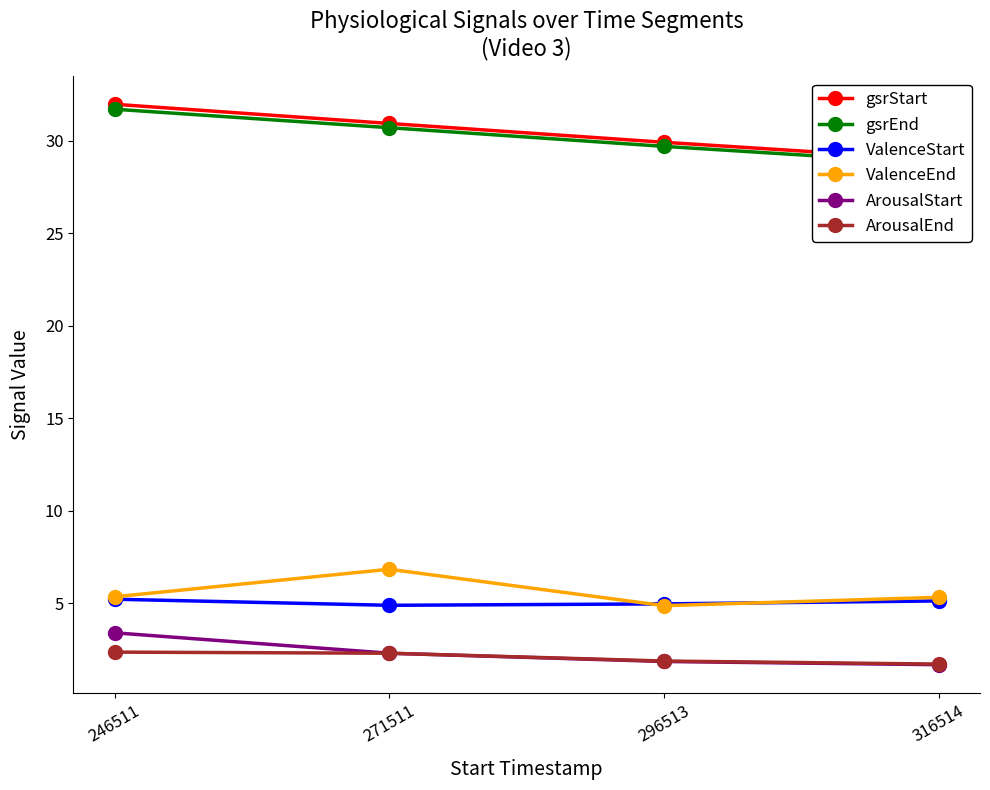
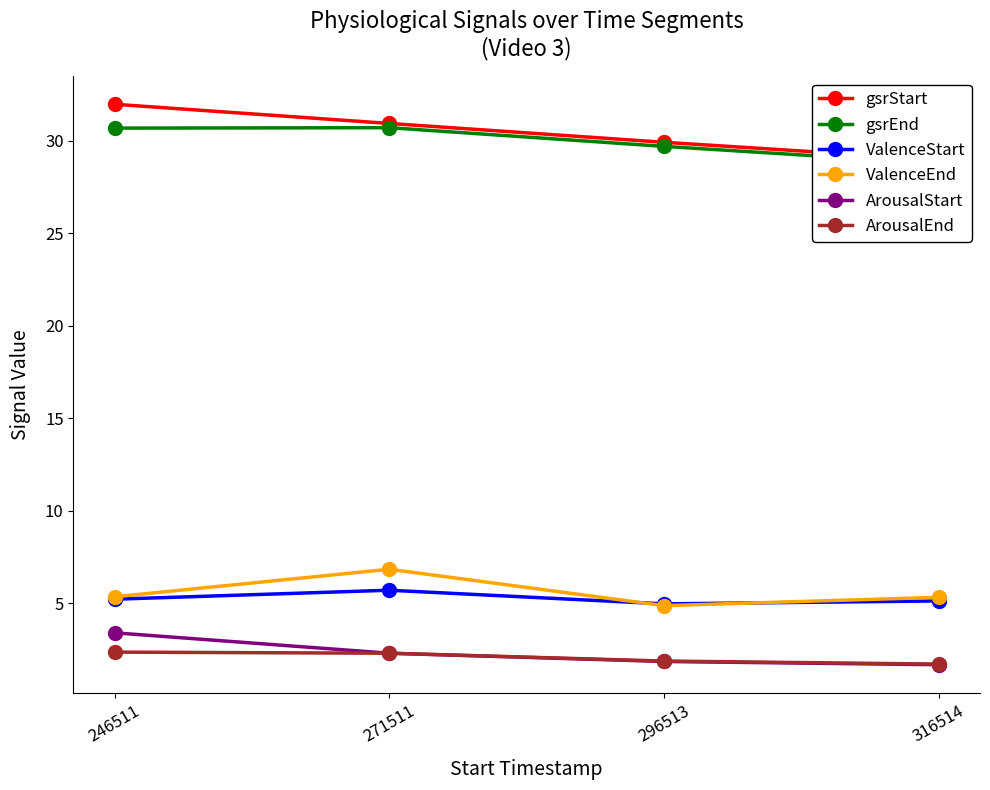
gsrEnd, 246511: 31.7 -> 30.7
ValenceStart, 271511: 4.9 -> 5.7
